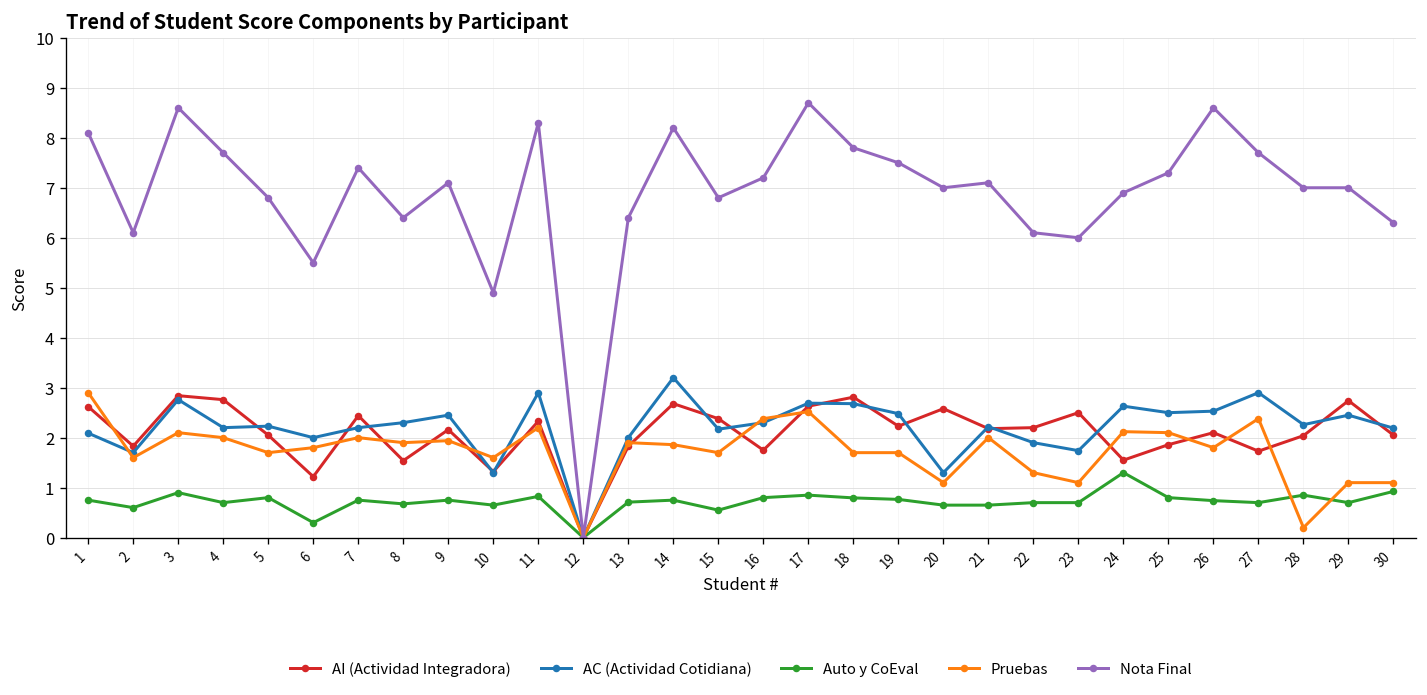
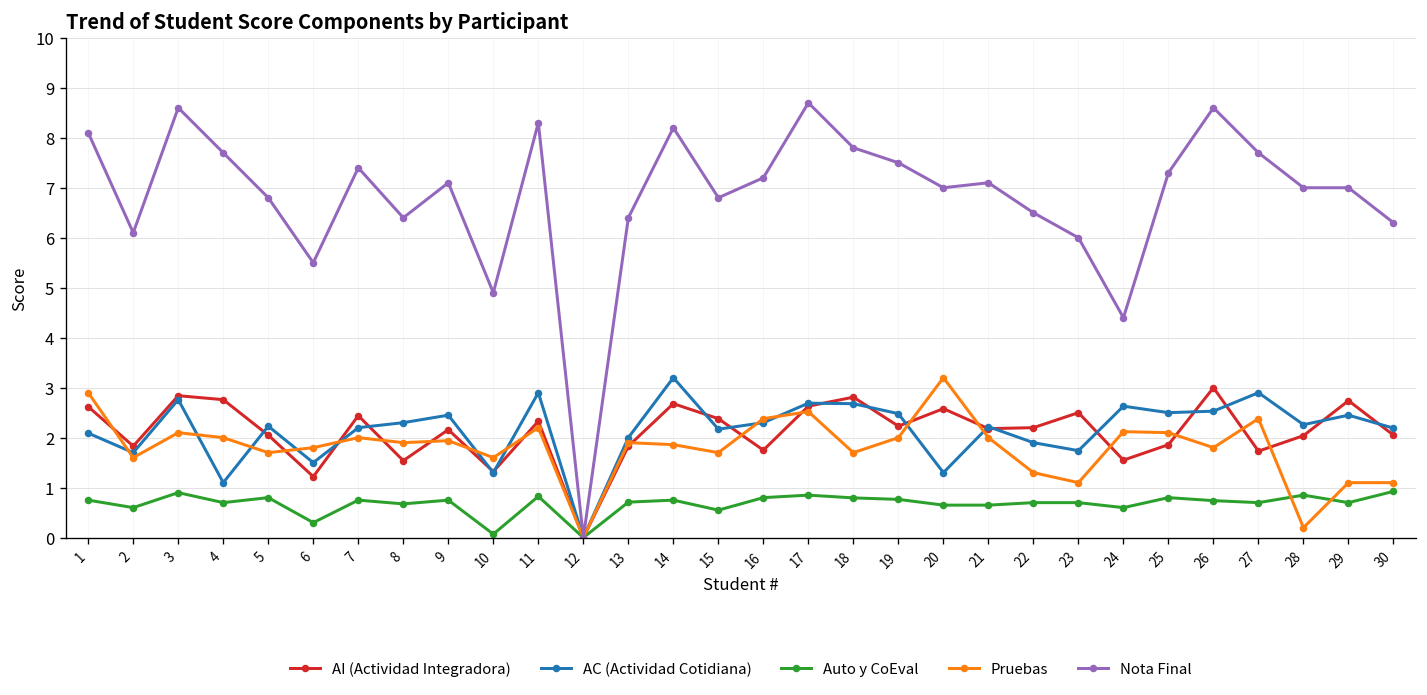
AC (Actividad Cotidiana), 4: 2.2 -> 1.1
AC (Actividad Cotidiana), 6: 2.0 -> 1.5
Auto y CoEval, 10: 0.7 -> 0.1
Pruebas, 19: 1.7 -> 2.0
Pruebas, 20: 1.1 -> 3.2
Nota Final, 22: 6.1 -> 6.5
Auto y CoEval, 24: 1.3 -> 0.6
Nota Final, 24: 6.9 -> 4.4
AI (Actividad Integradora), 26: 2.1 -> 3.0
